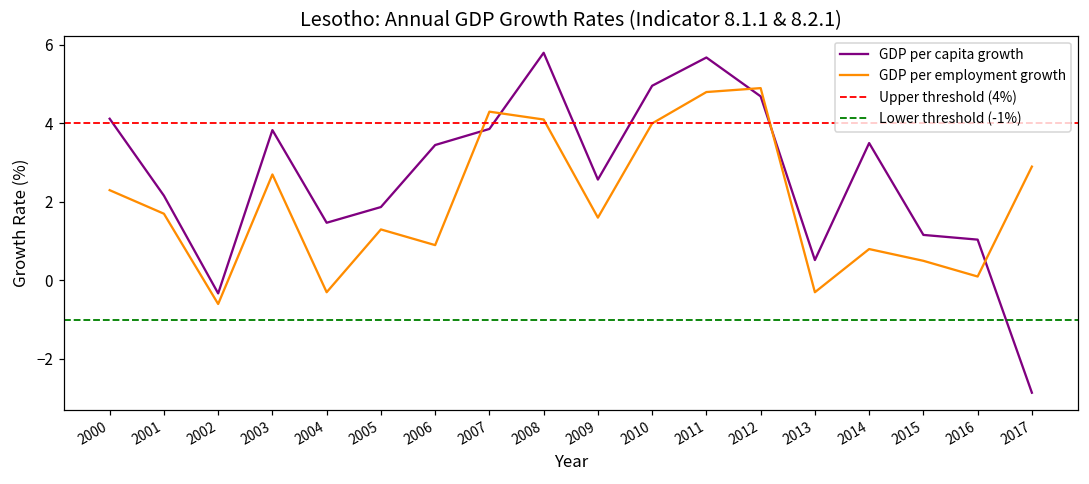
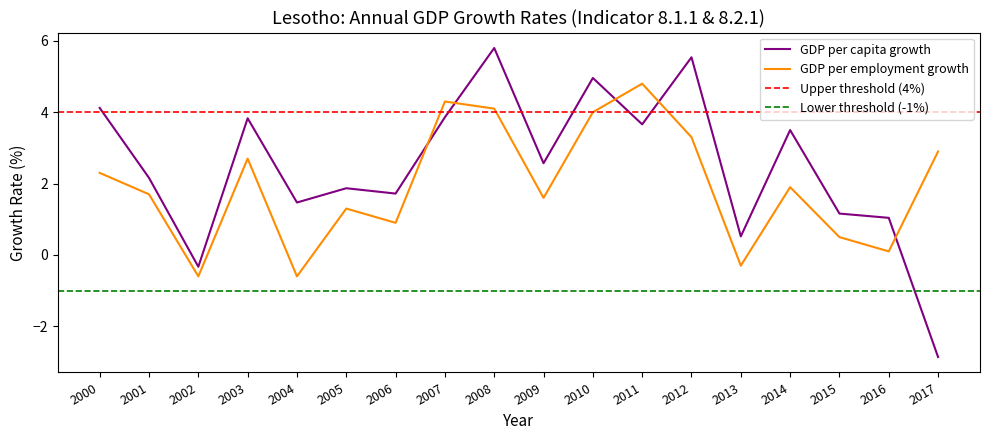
GDP per employment growth, 2004: -0.3 -> -0.6
GDP per capita growth, 2006: 3.5 -> 1.7
GDP per capita growth, 2011: 5.7 -> 3.7
GDP per capita growth, 2012: 4.7 -> 5.5
GDP per employment growth, 2012: 4.9 -> 3.3
GDP per employment growth, 2014: 0.8 -> 1.9
